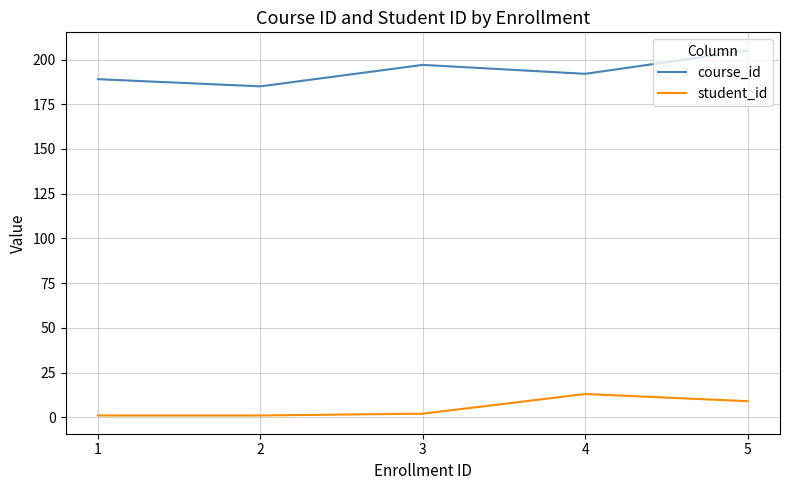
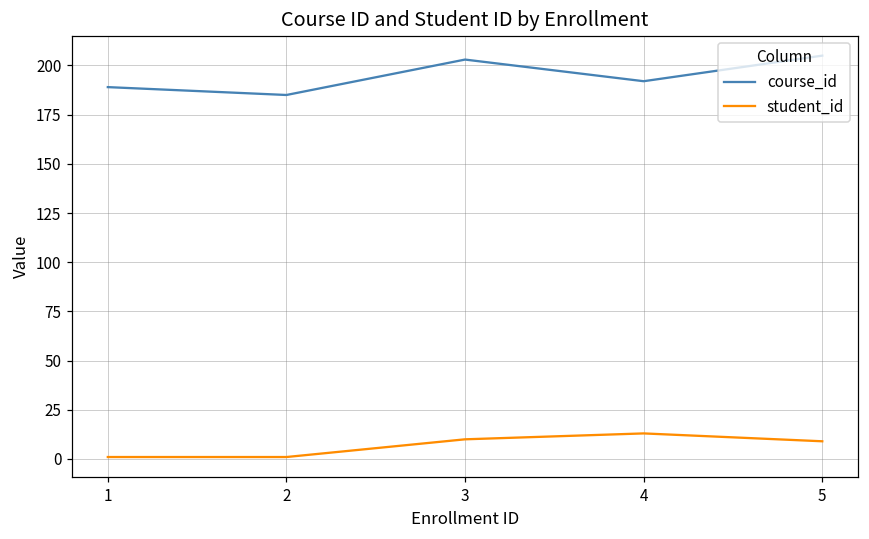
course_id, 3: 197 -> 203
student_id, 3: 2 -> 10
